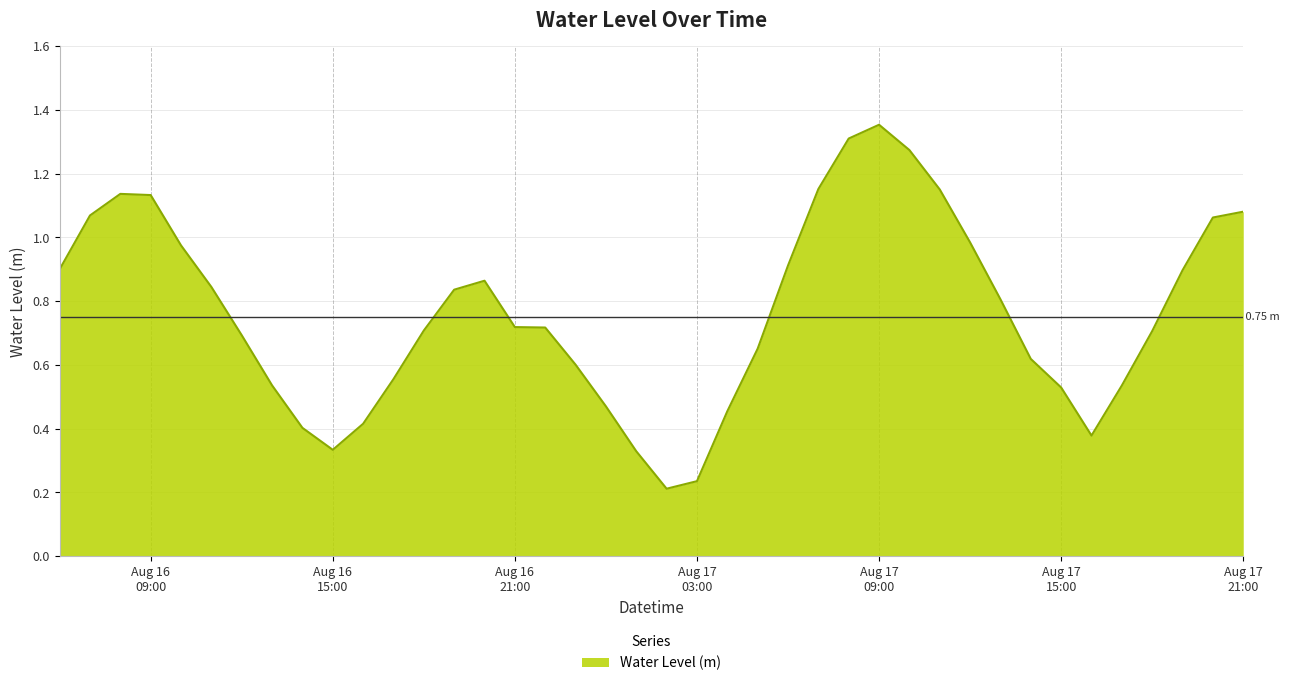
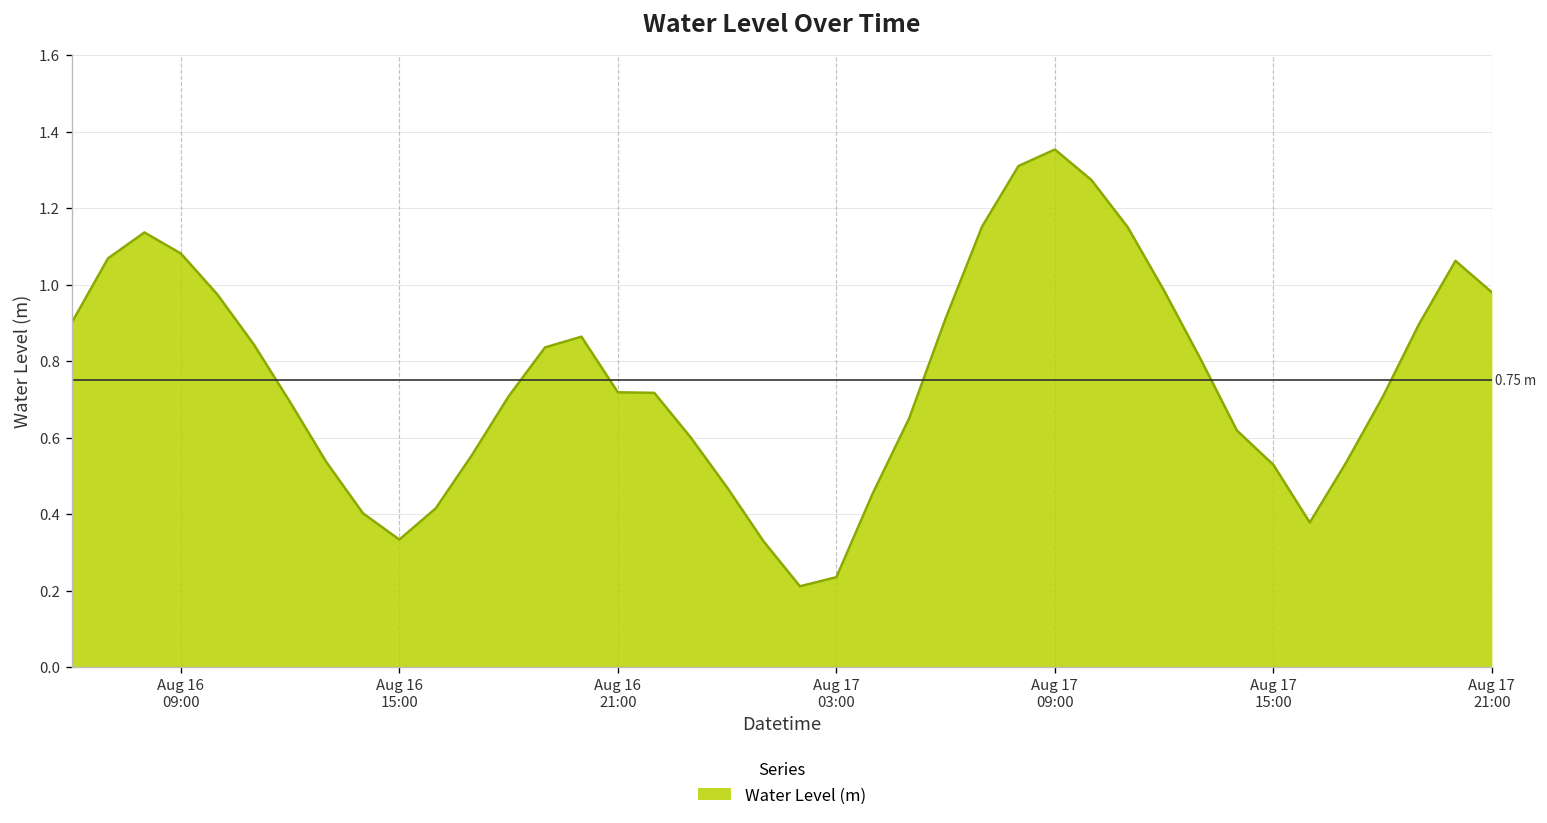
Aug 16 09:00: 1.13 -> 1.08
Aug 17 21:00: 1.08 -> 0.98
